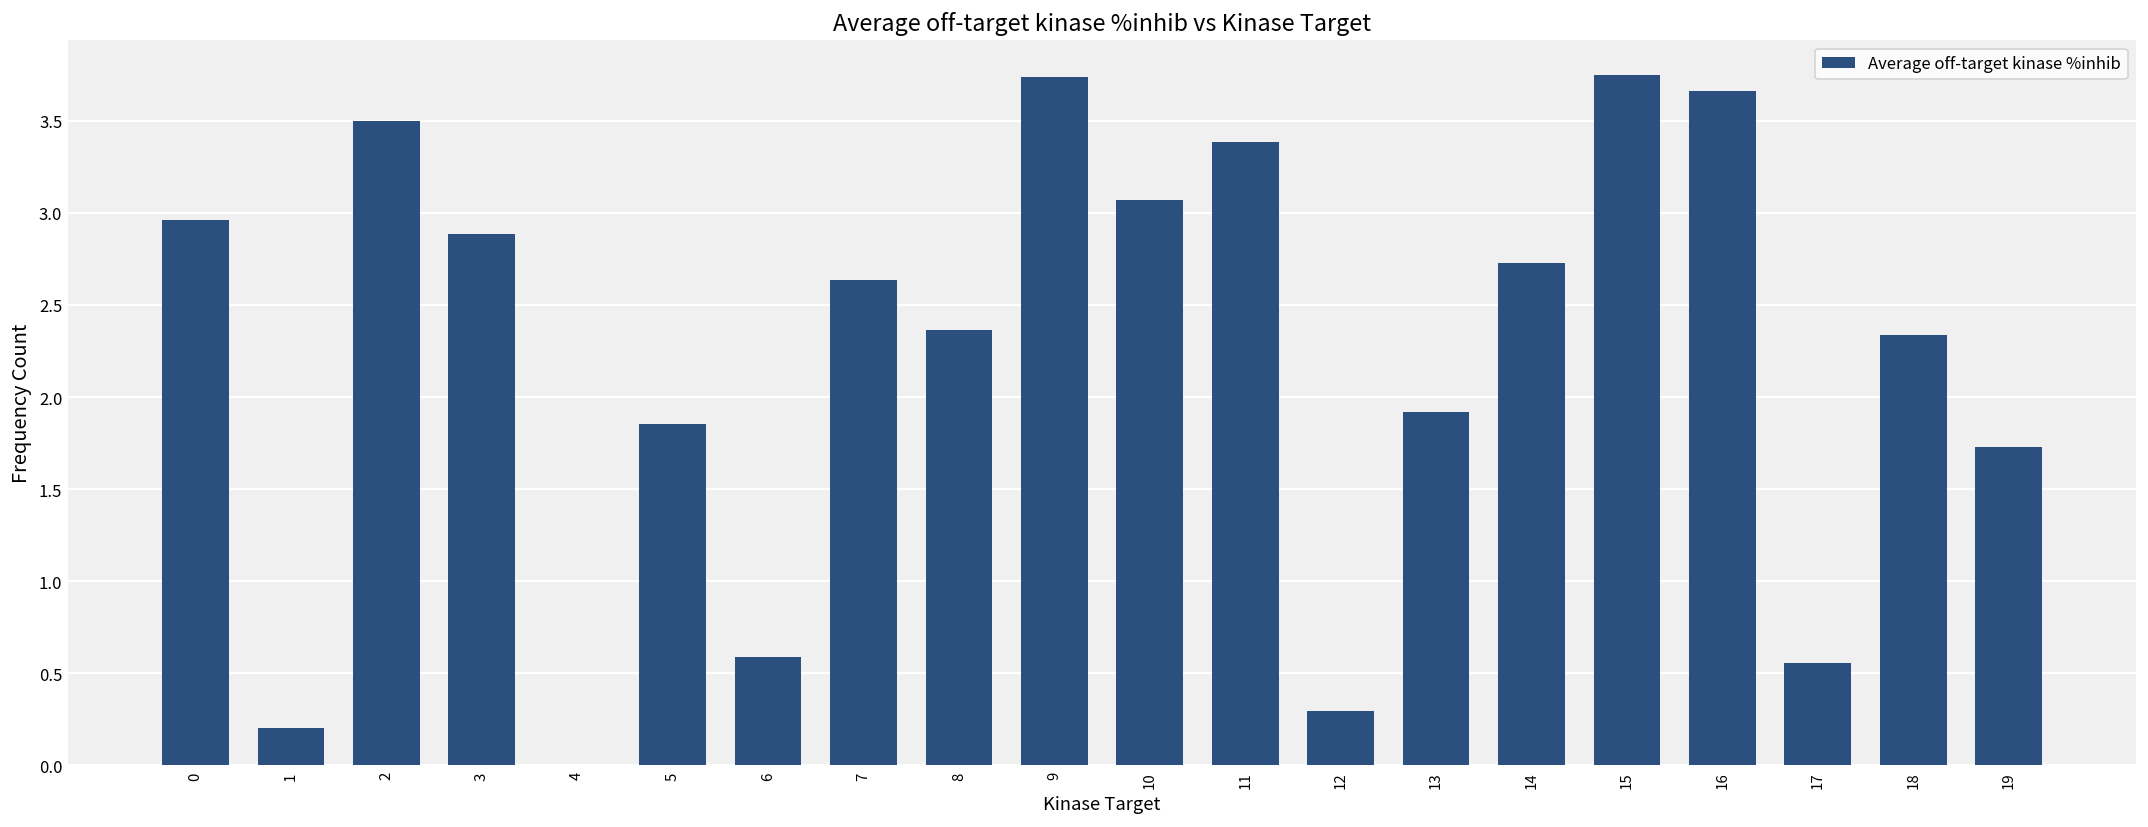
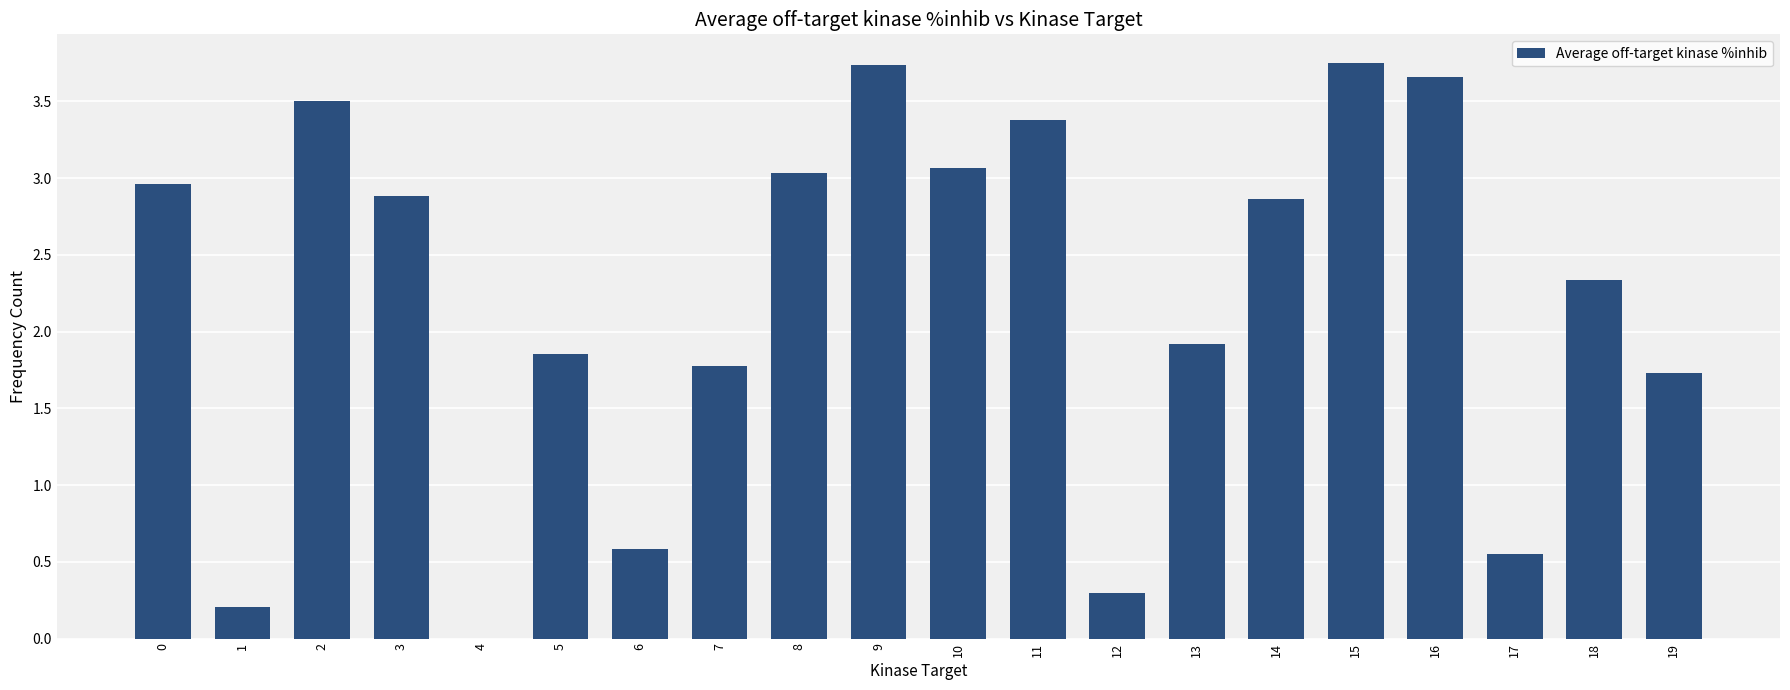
7: 2.63 -> 1.78
8: 2.37 -> 3.03
14: 2.73 -> 2.87
